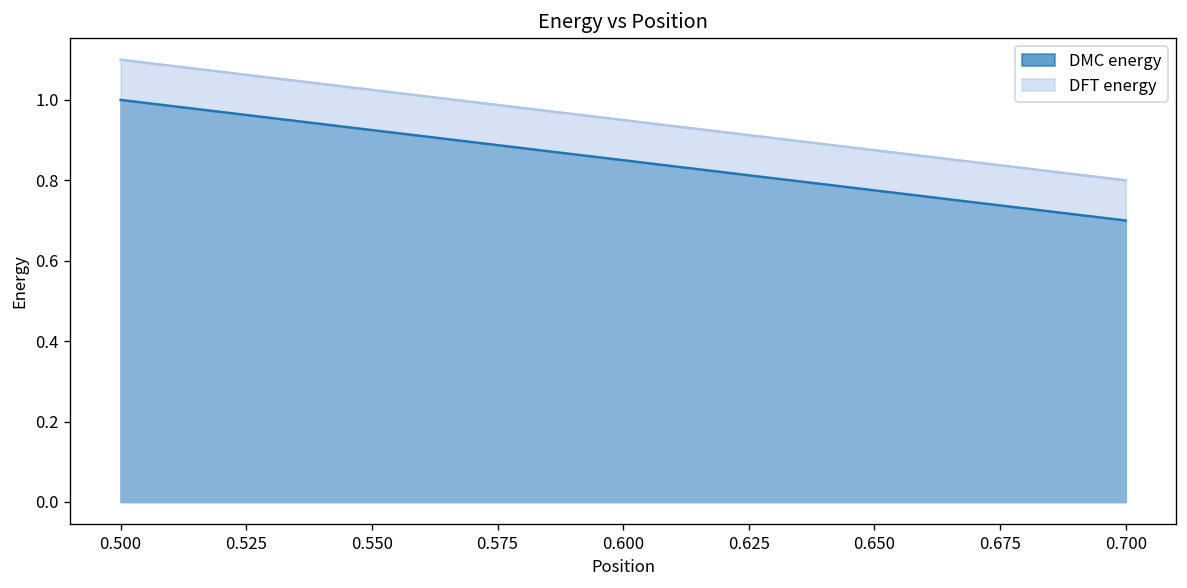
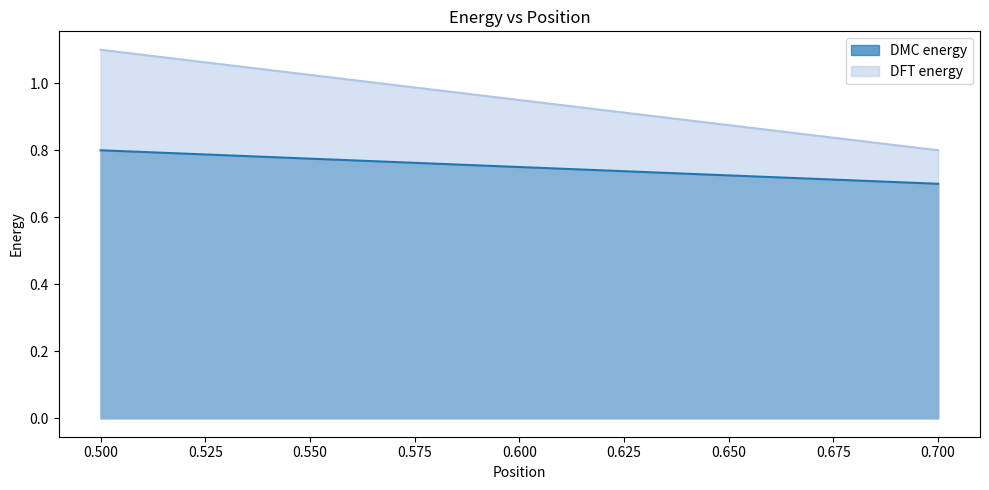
DMC energy, 0.500: 1.0 -> 0.8
